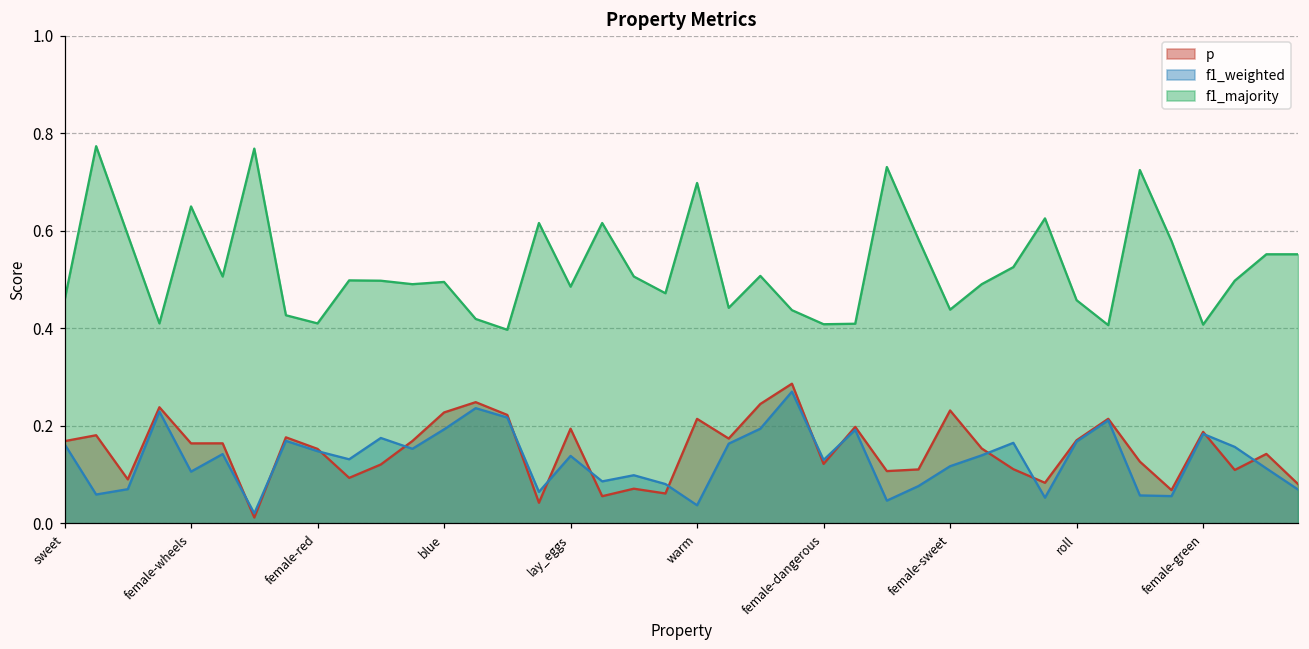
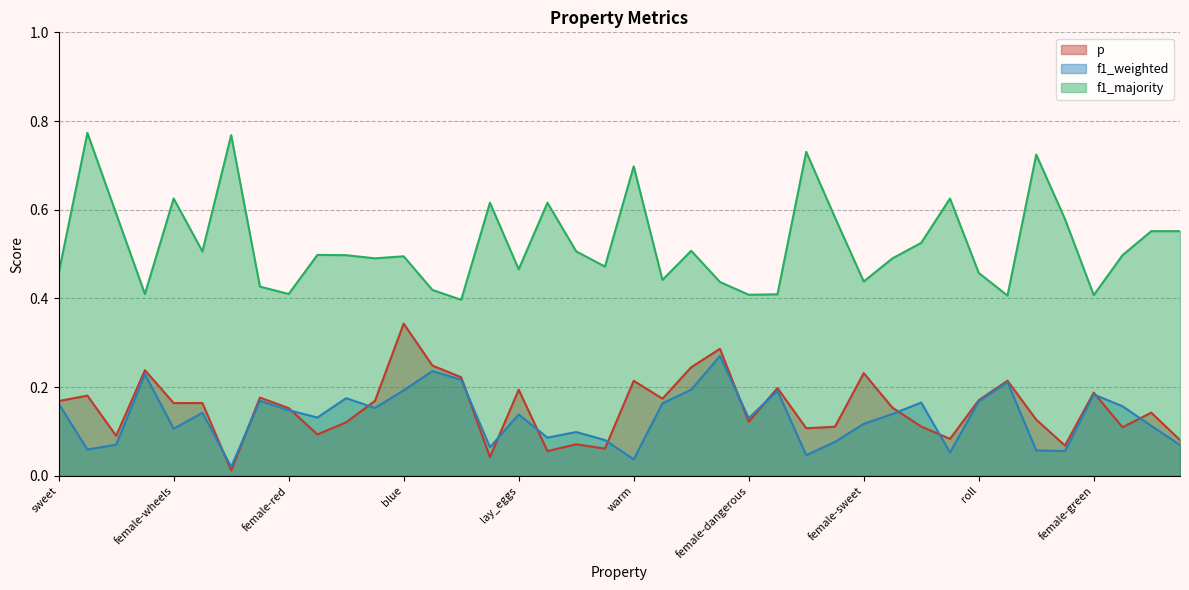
f1_majority, female-wheels: 0.65 -> 0.63
p, blue: 0.23 -> 0.34
f1_majority, lay_eggs: 0.49 -> 0.47
